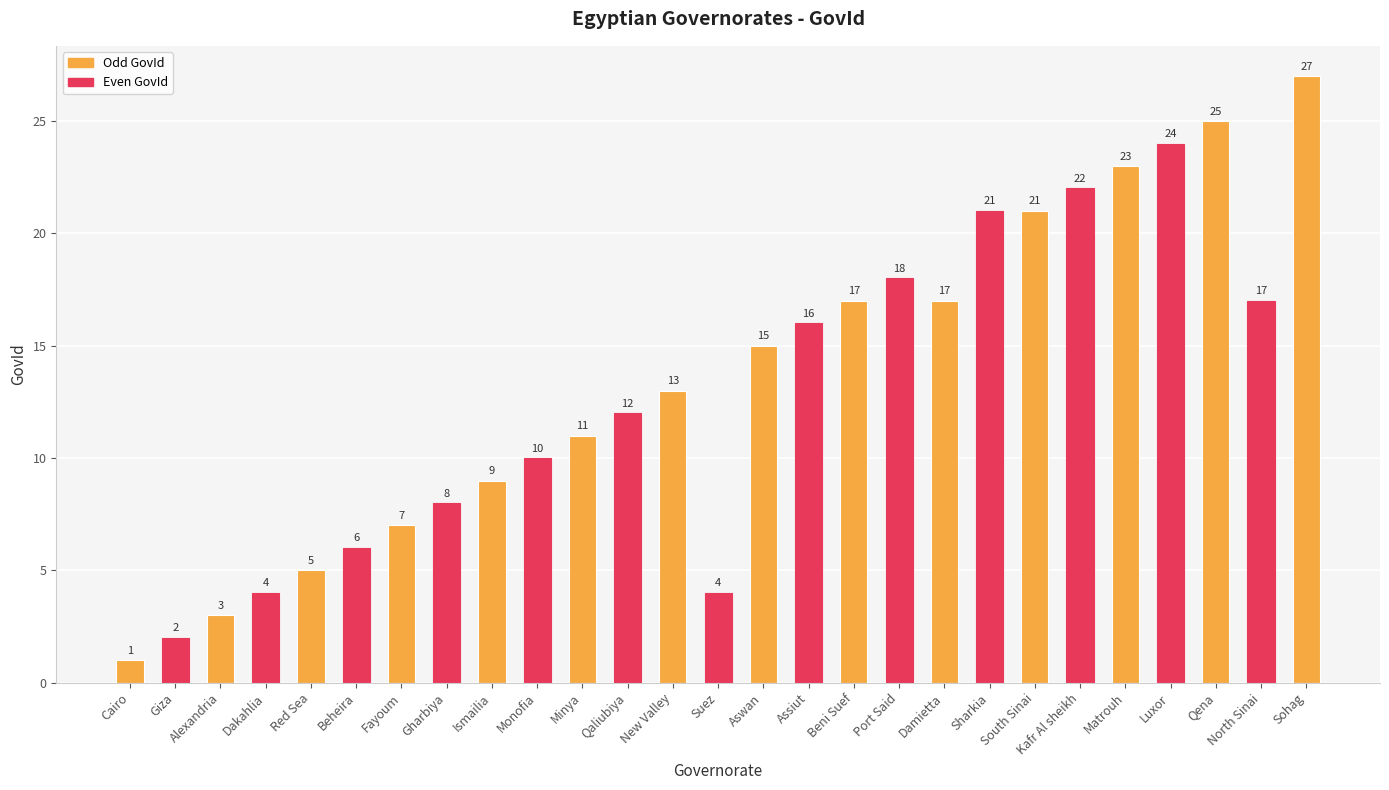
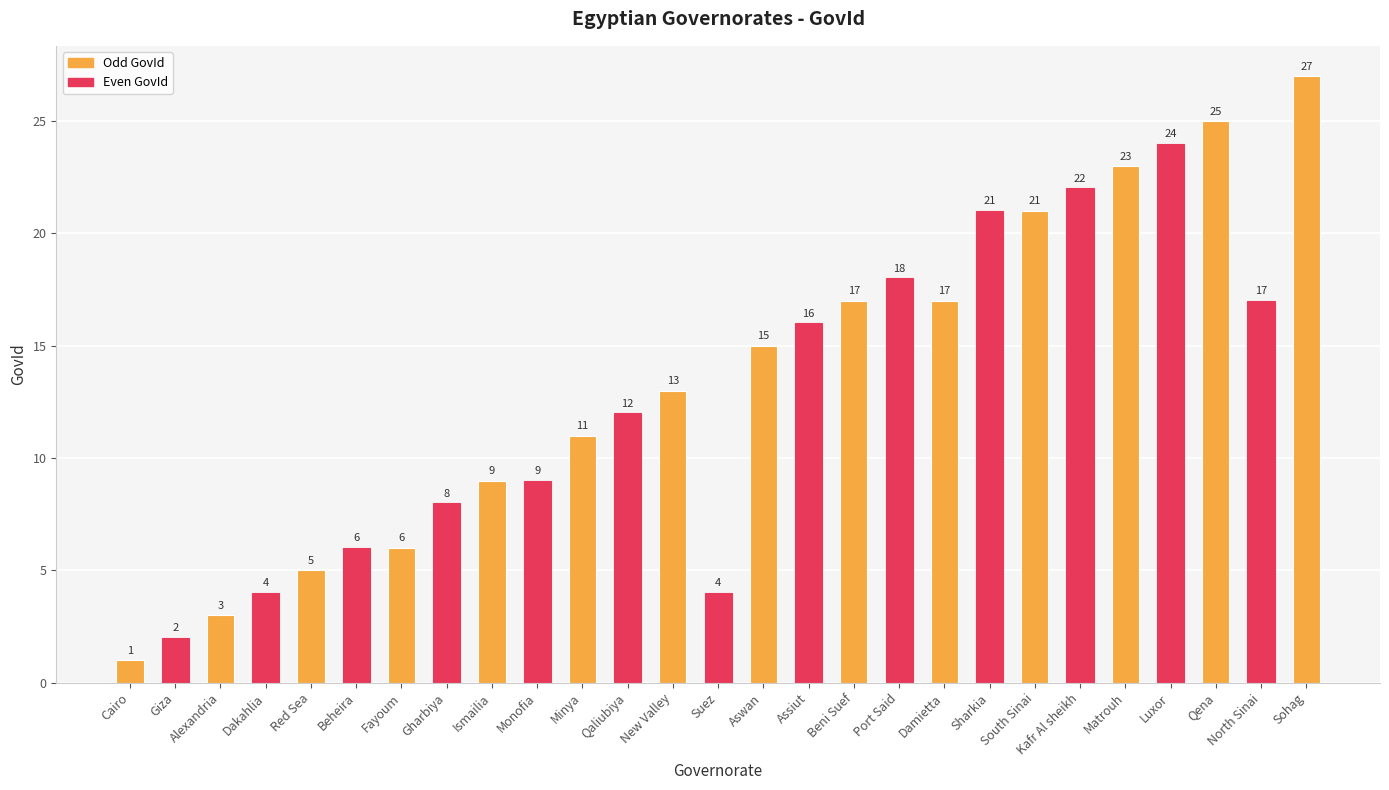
Fayoum: 7 -> 6
Monofia: 10 -> 9
